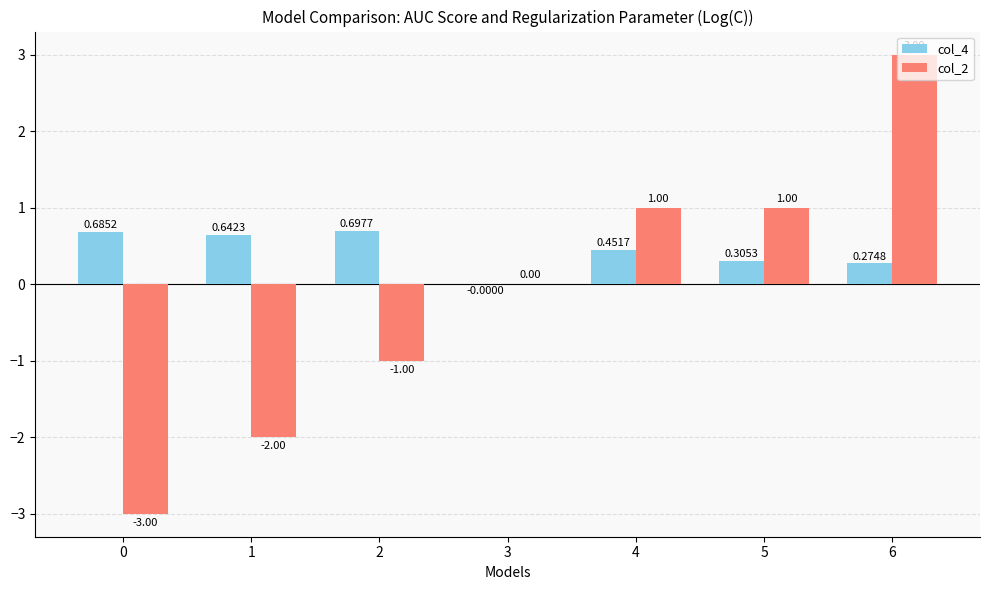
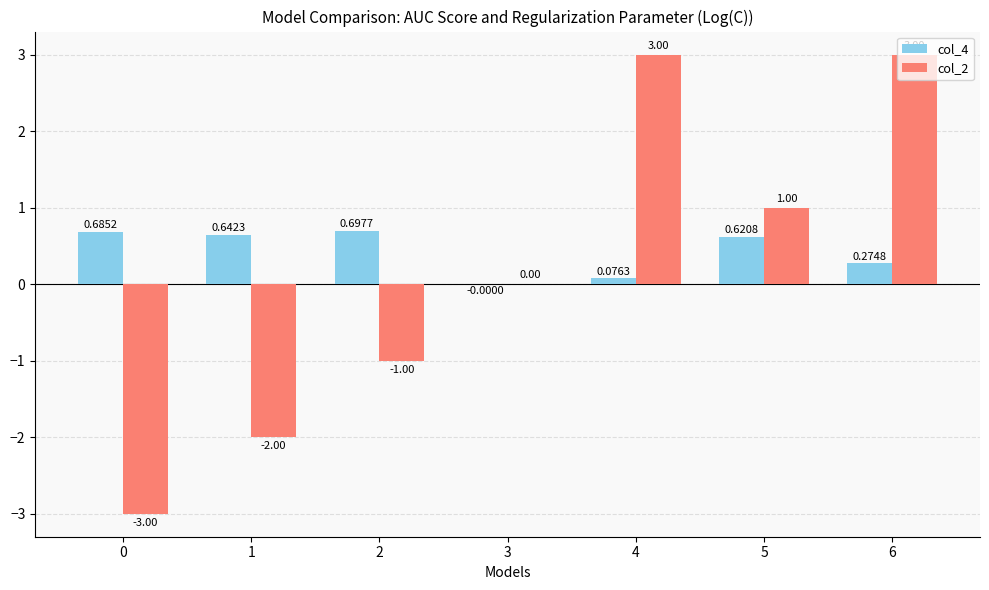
col_4, 4: 0.4517 -> 0.0763
col_2, 4: 1.00 -> 3.00
col_4, 5: 0.3053 -> 0.6208
